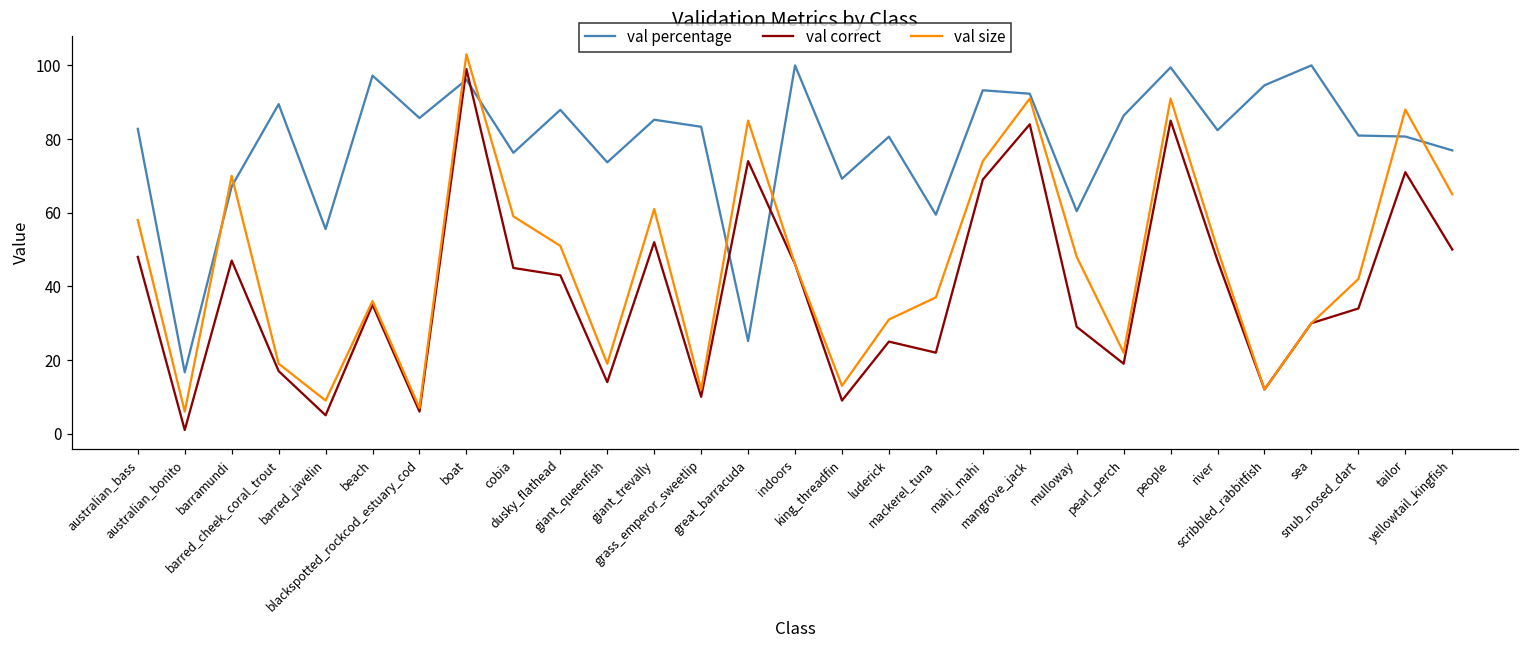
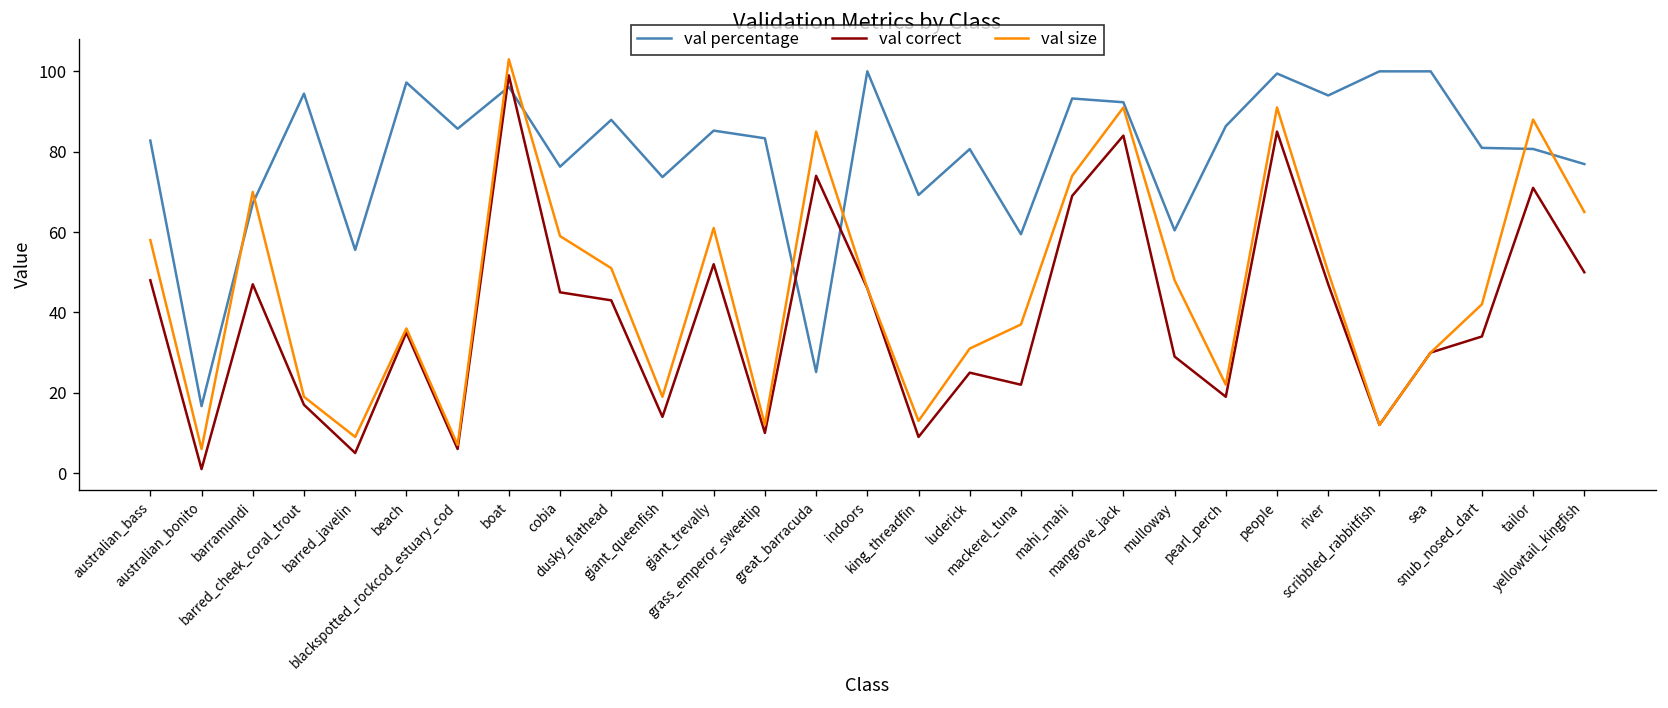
val percentage, barred_cheek_coral_trout: 89 -> 94
val percentage, river: 82 -> 94
val percentage, scribbled_rabbitfish: 95 -> 100
